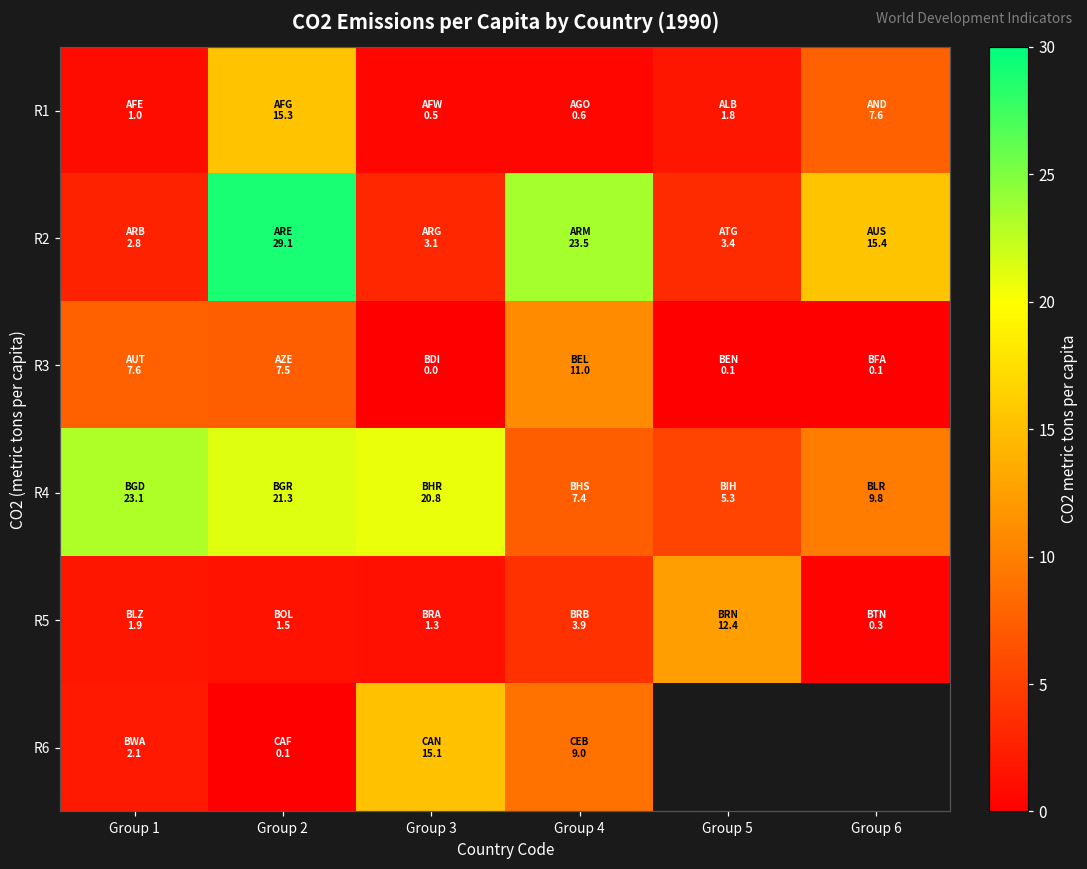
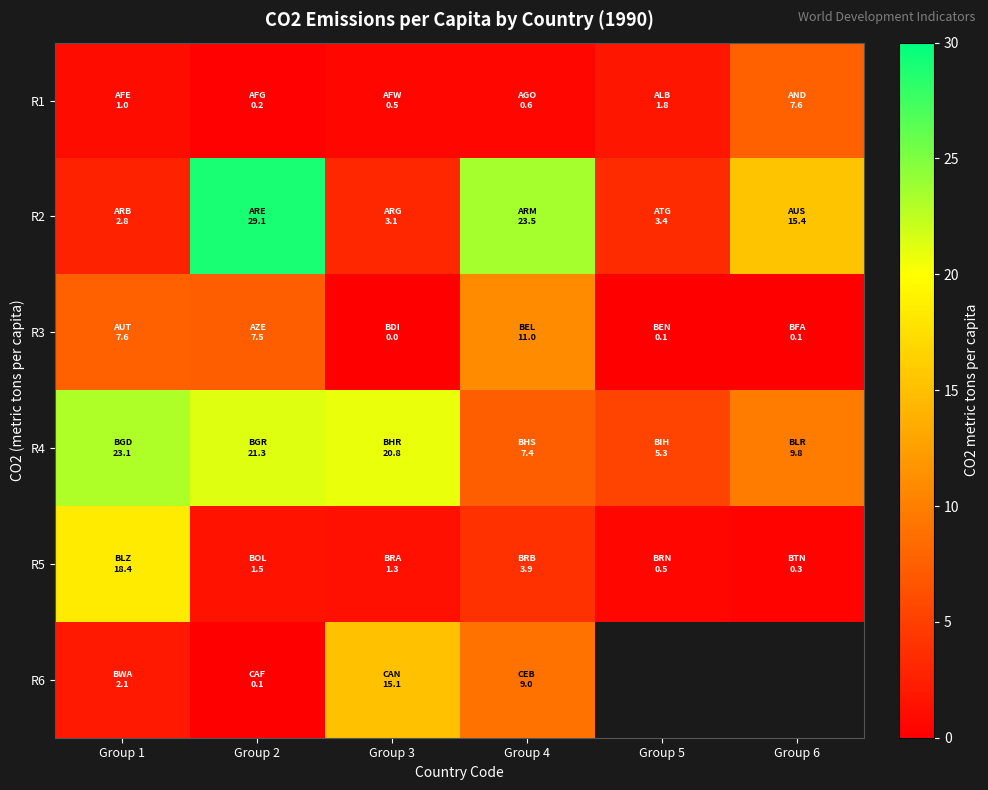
R1, Group 2: 15.3 -> 0.2
R5, Group 1: 1.9 -> 18.4
R5, Group 5: 12.4 -> 0.5
